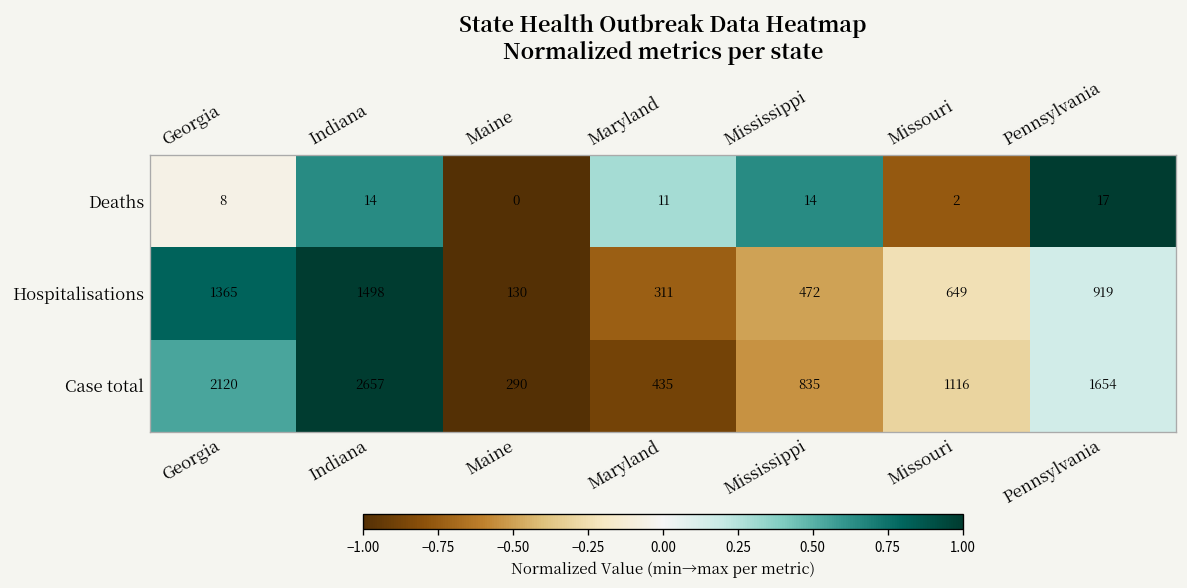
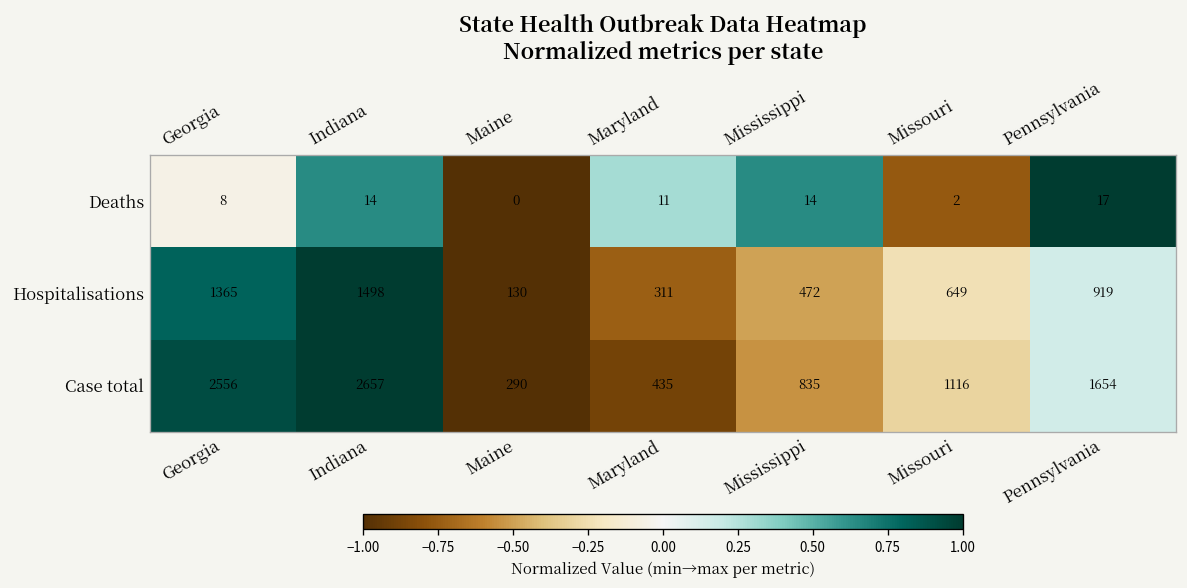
Case total, Georgia: 2120 -> 2556
